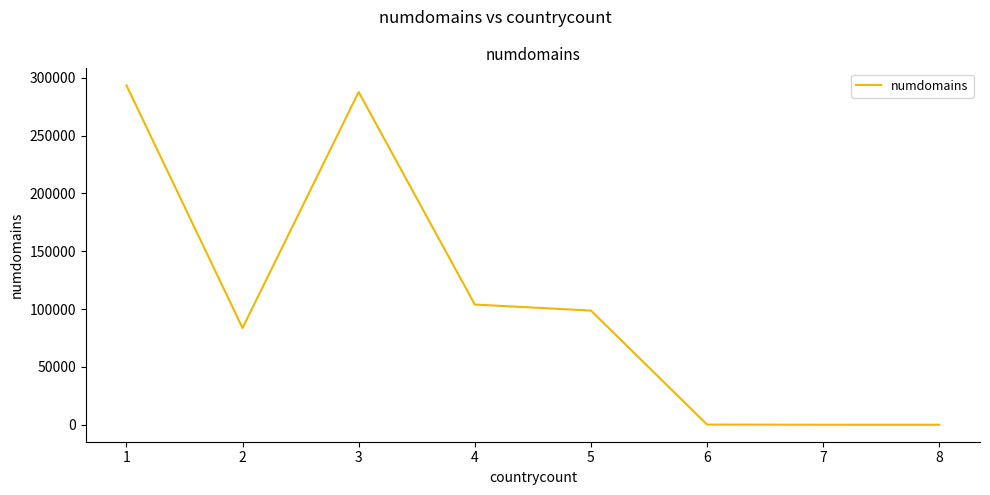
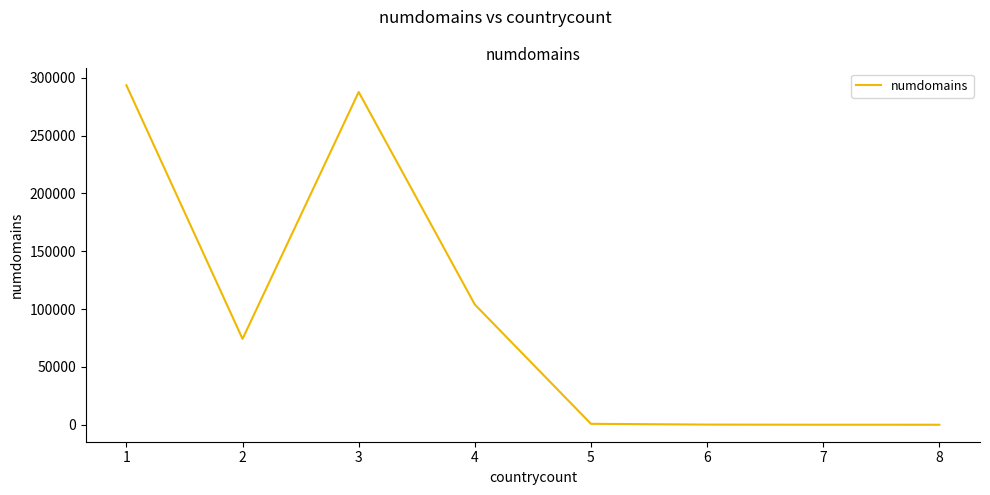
2: 84000 -> 74000
5: 99000 -> 1000
